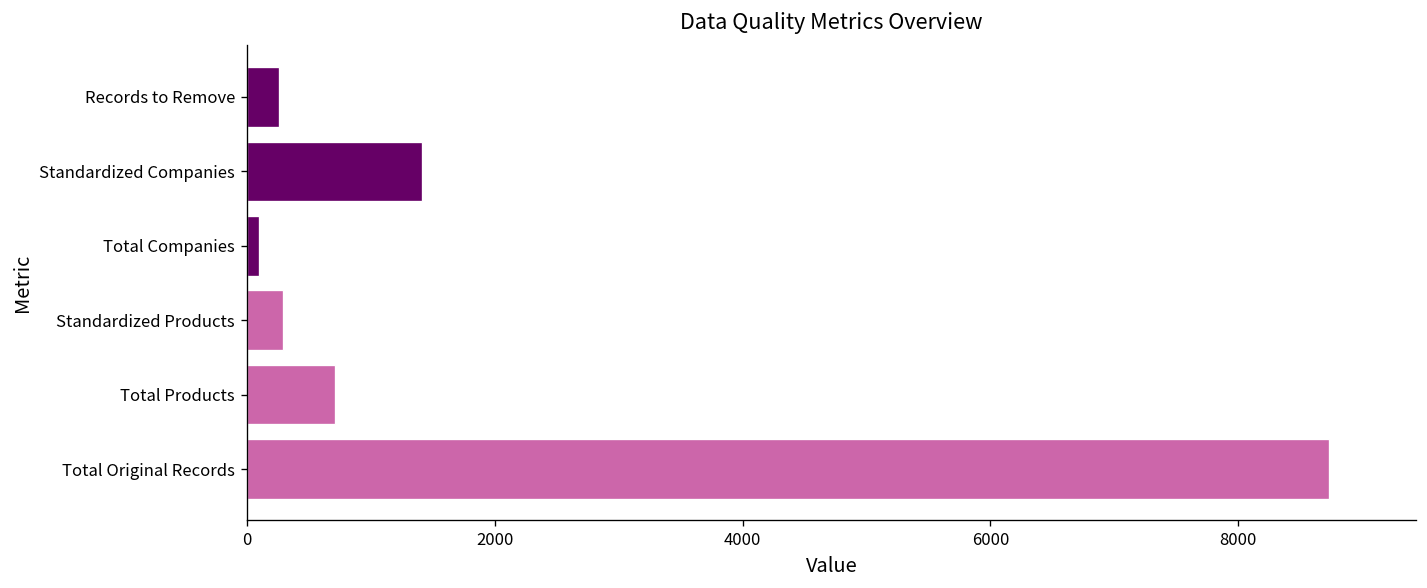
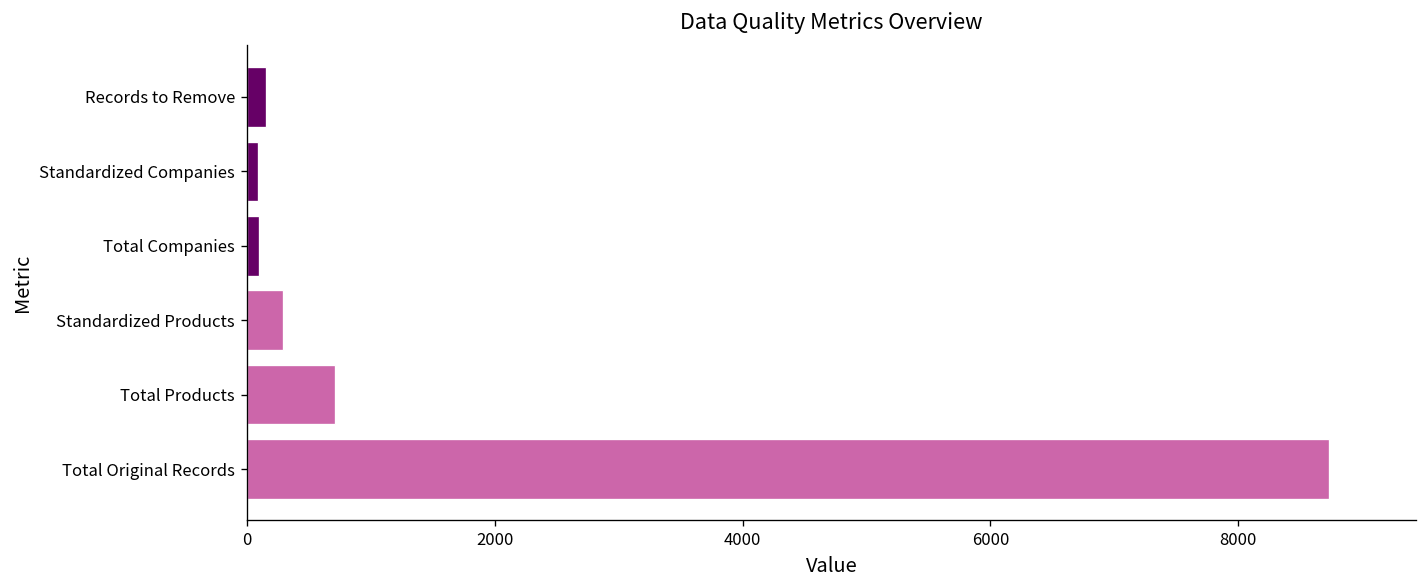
Records to Remove: 260 -> 150
Standardized Companies: 1410 -> 90
